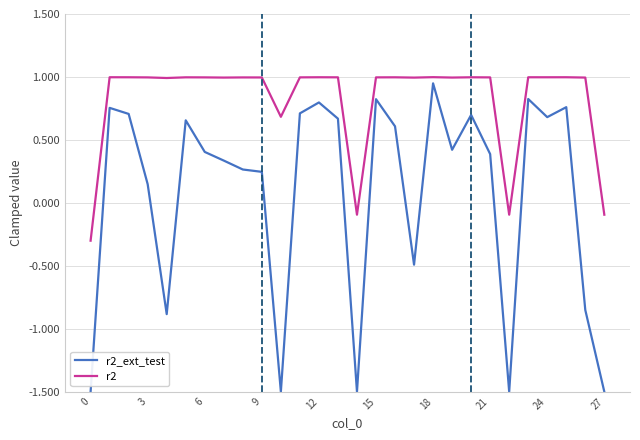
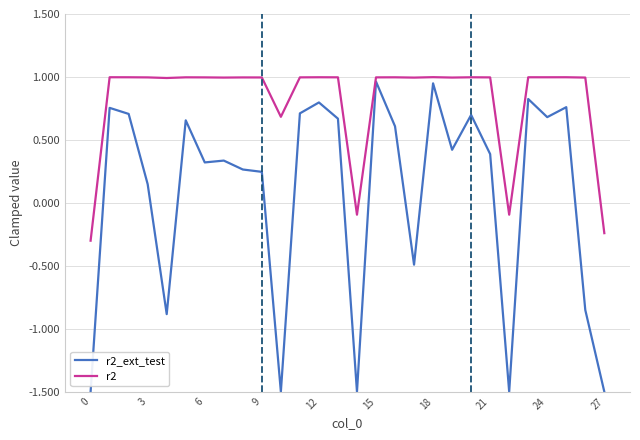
r2_ext_test, 6: 0.40 -> 0.32
r2_ext_test, 15: 0.82 -> 0.96
r2, 27: -0.09 -> -0.24
